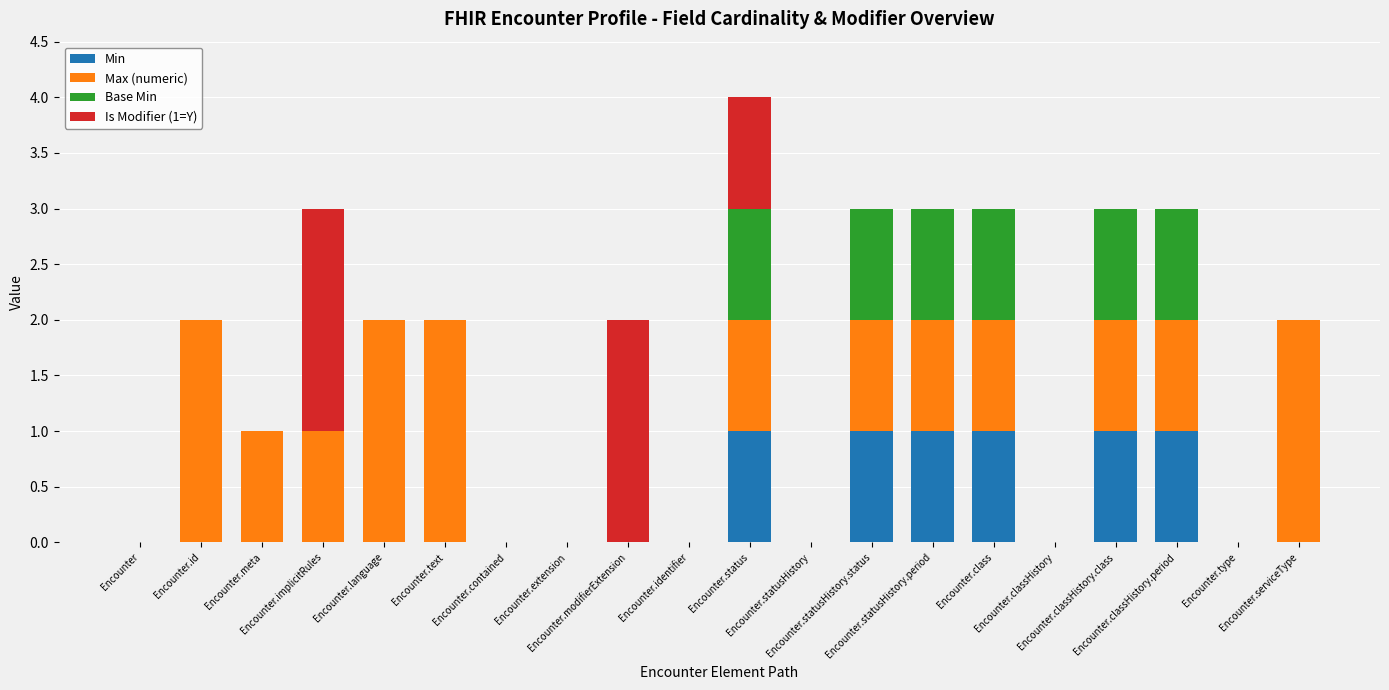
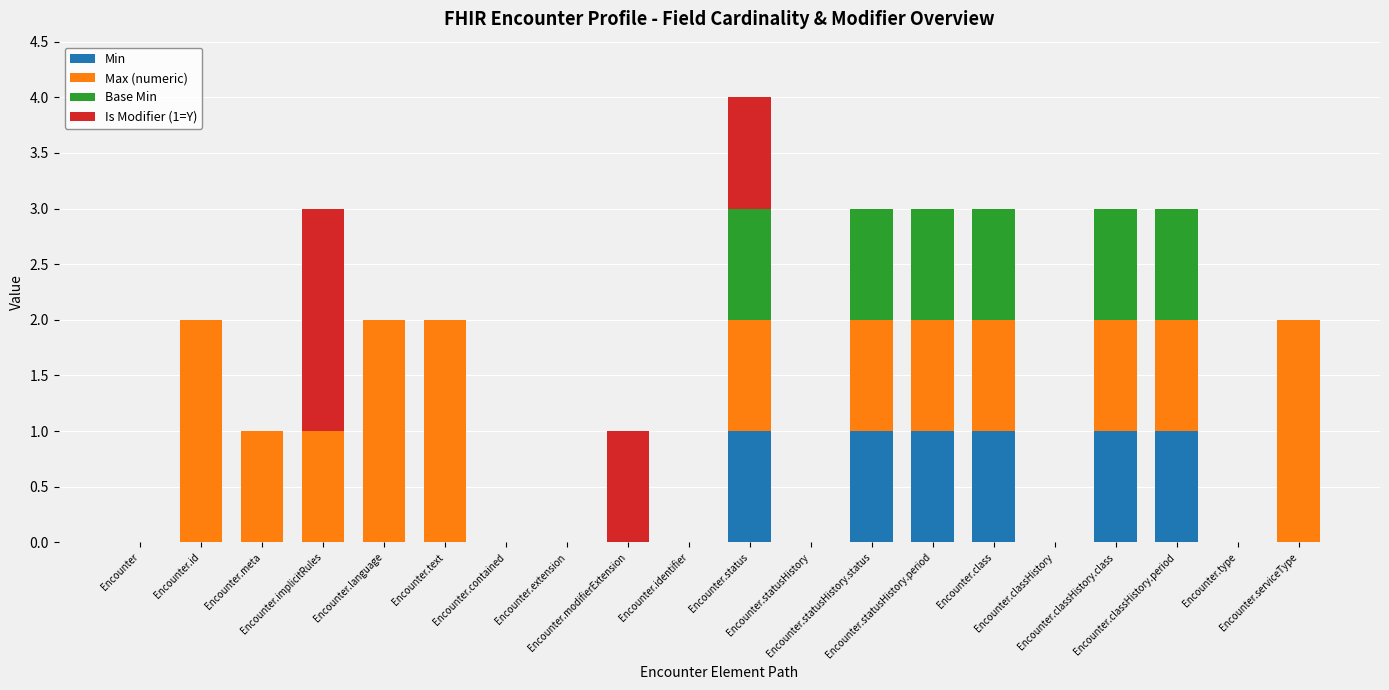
Is Modifier (1=Y), Encounter.modifierExtension: 2 -> 1
